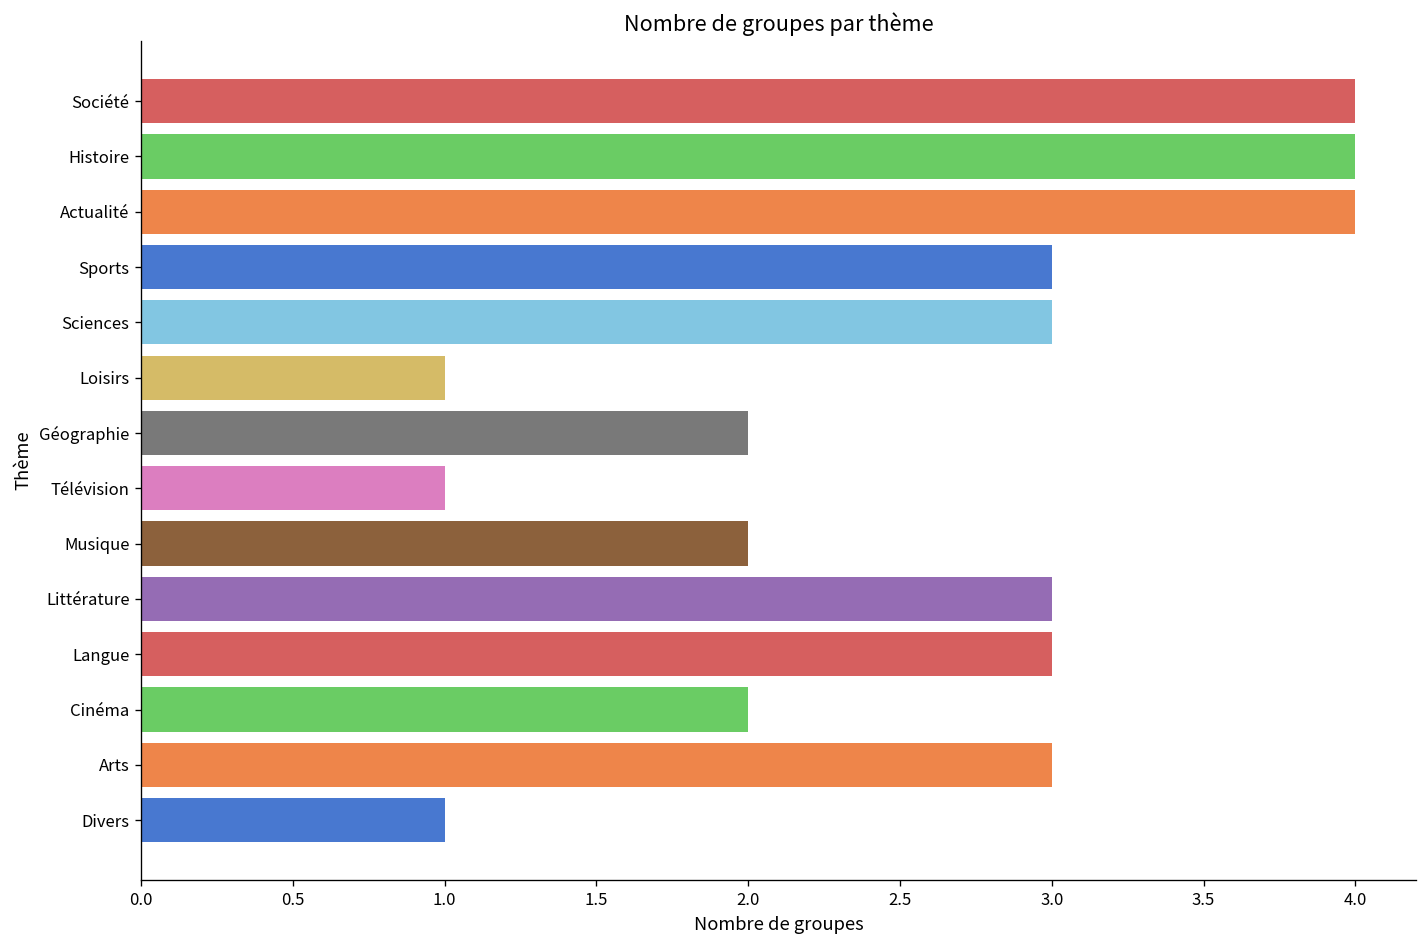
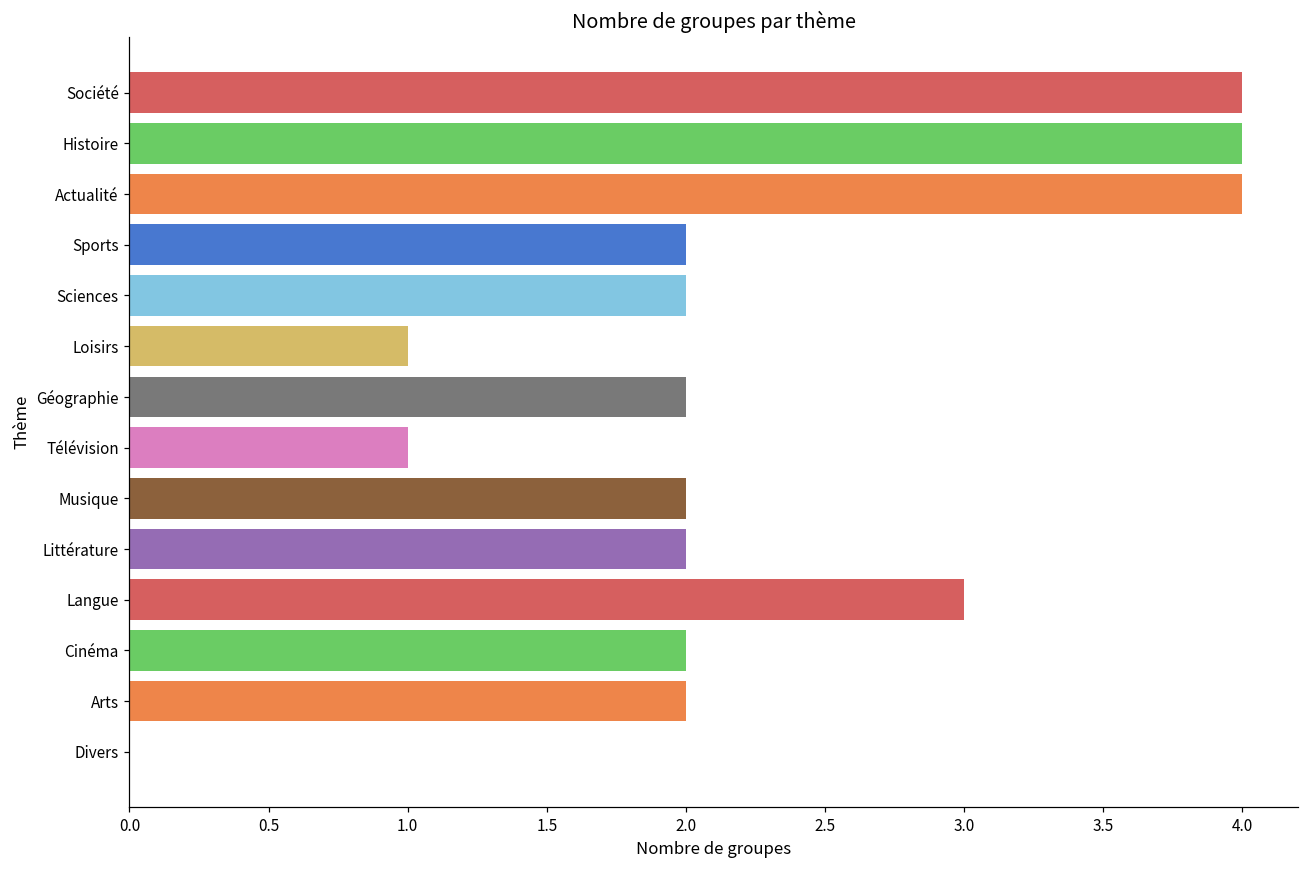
Sports: 3 -> 2
Sciences: 3 -> 2
Littérature: 3 -> 2
Arts: 3 -> 2
Divers: 1 -> 0
